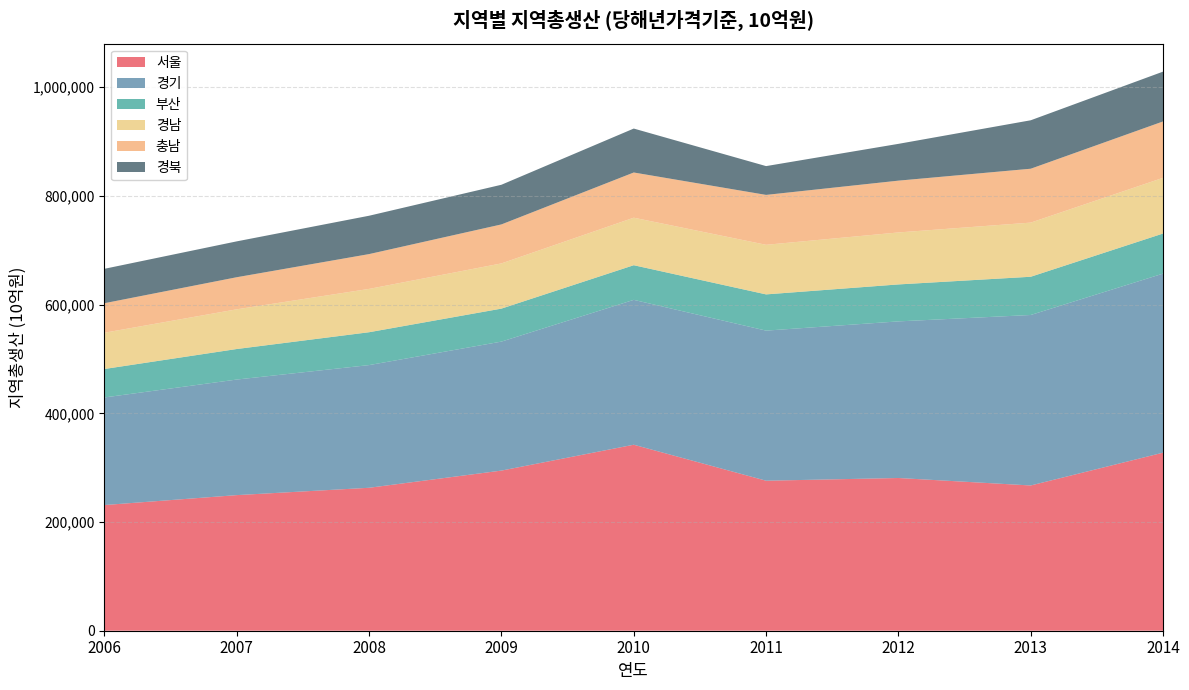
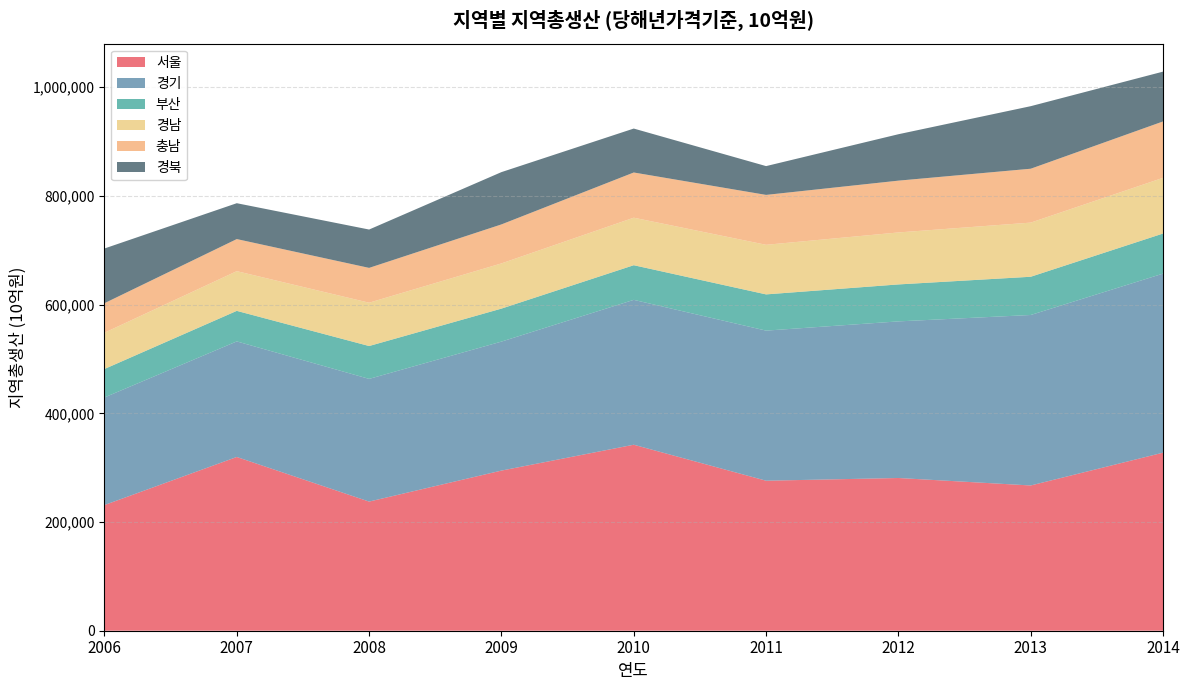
경북, 2006: 60,000 -> 100,000
서울, 2007: 250,000 -> 320,000
서울, 2008: 260,000 -> 240,000
경북, 2009: 70,000 -> 100,000
경북, 2012: 70,000 -> 90,000
경북, 2013: 90,000 -> 120,000
